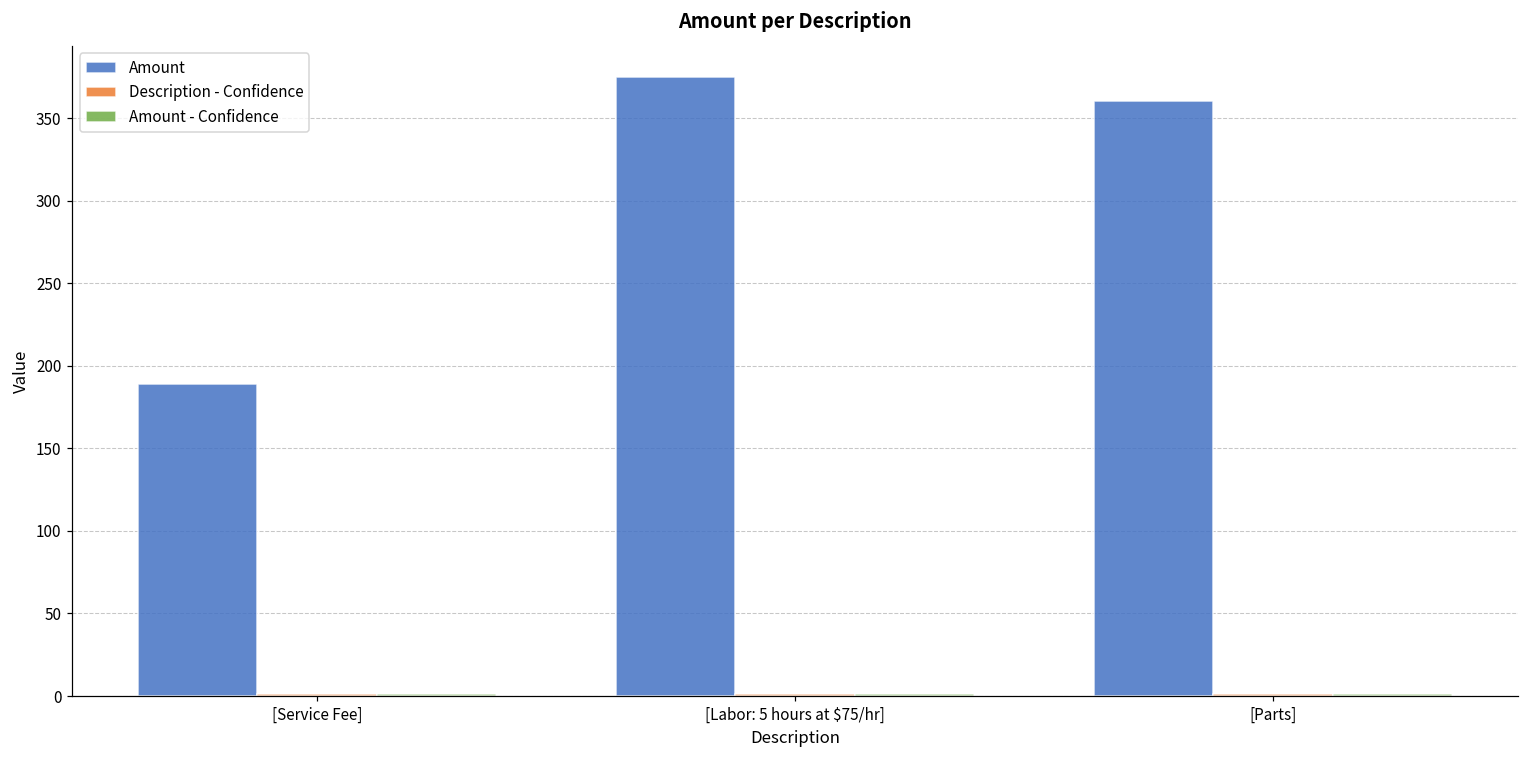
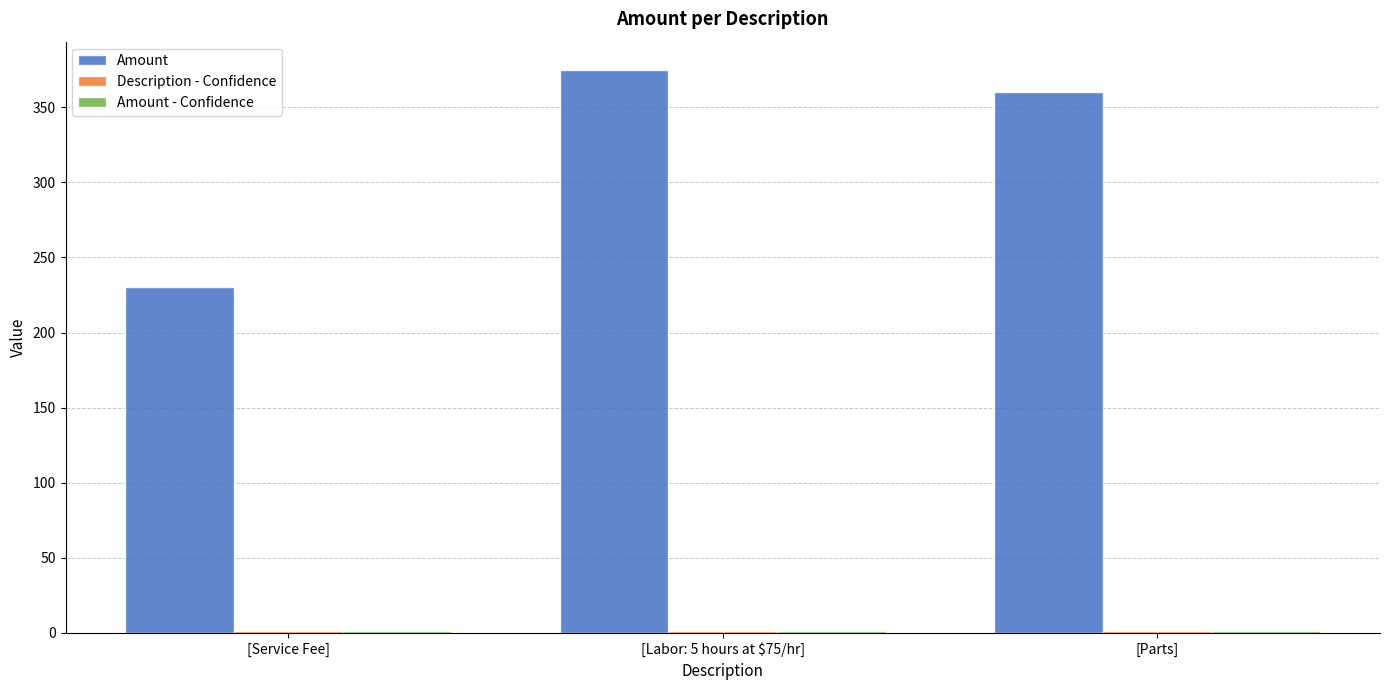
Amount, [Service Fee]: 189 -> 230
